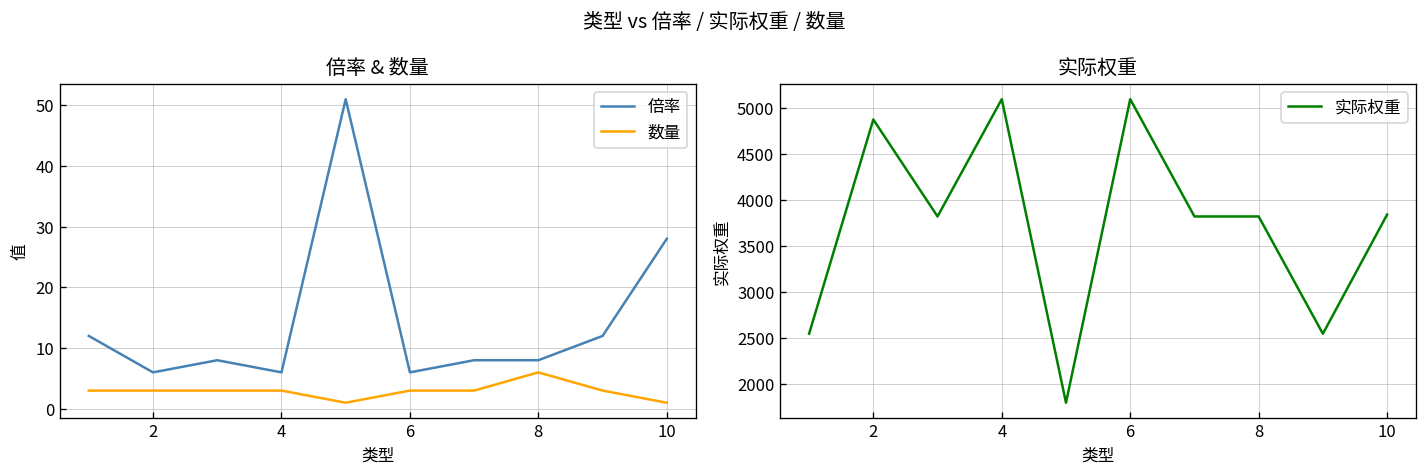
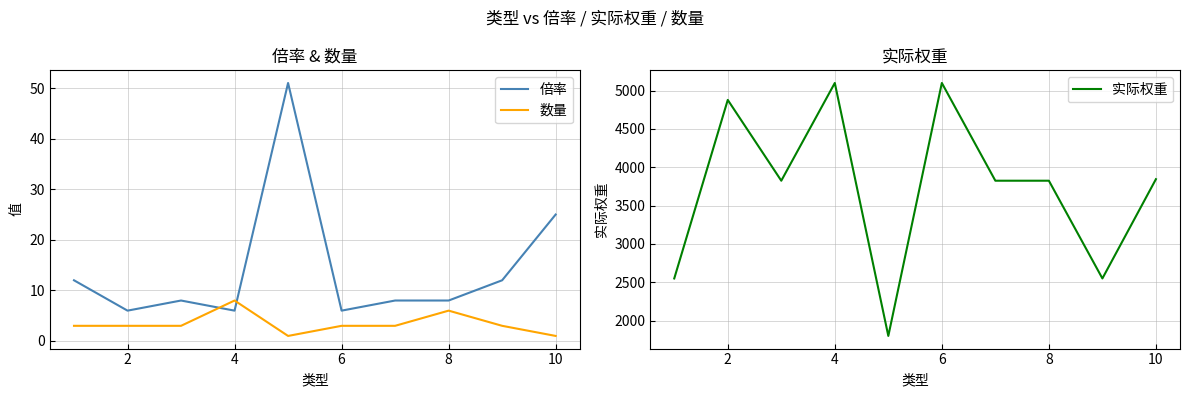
倍率 & 数量, 数量, 4: 3 -> 8
倍率 & 数量, 倍率, 10: 28 -> 25
